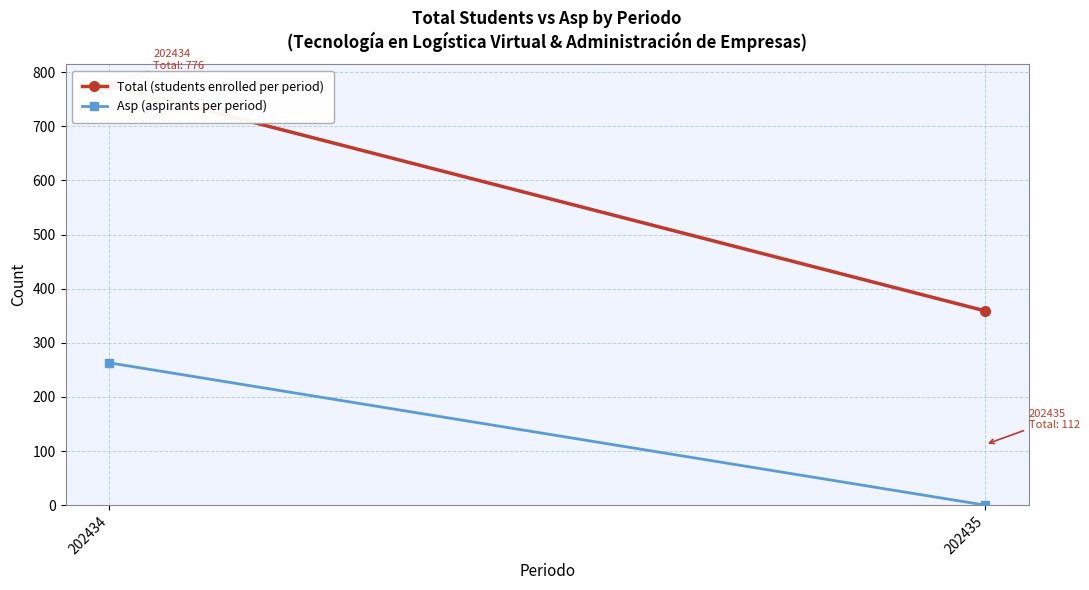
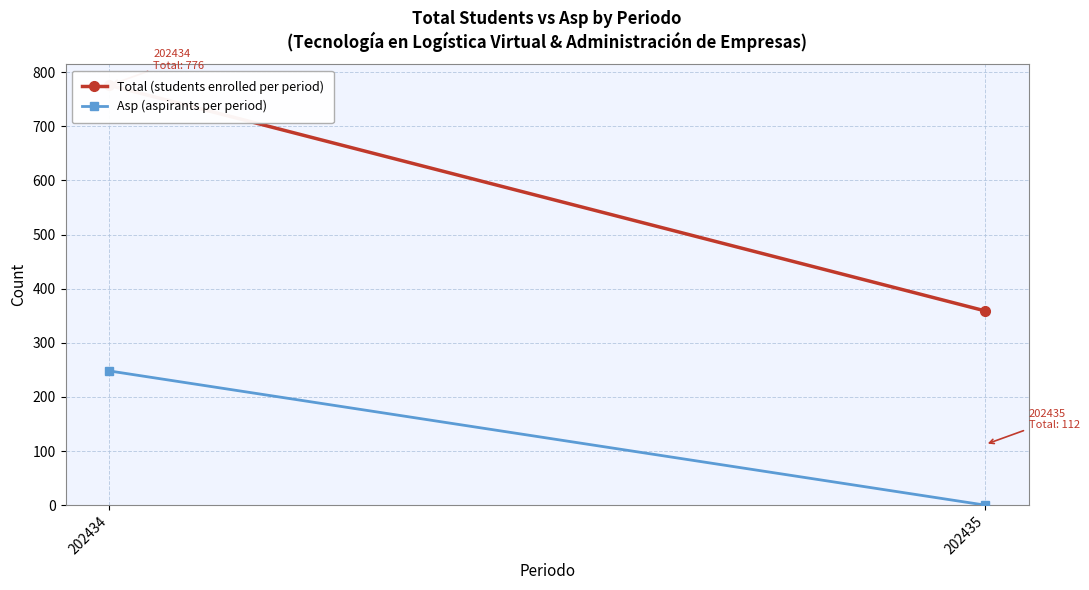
Asp (aspirants per period), 202434: 260 -> 250
